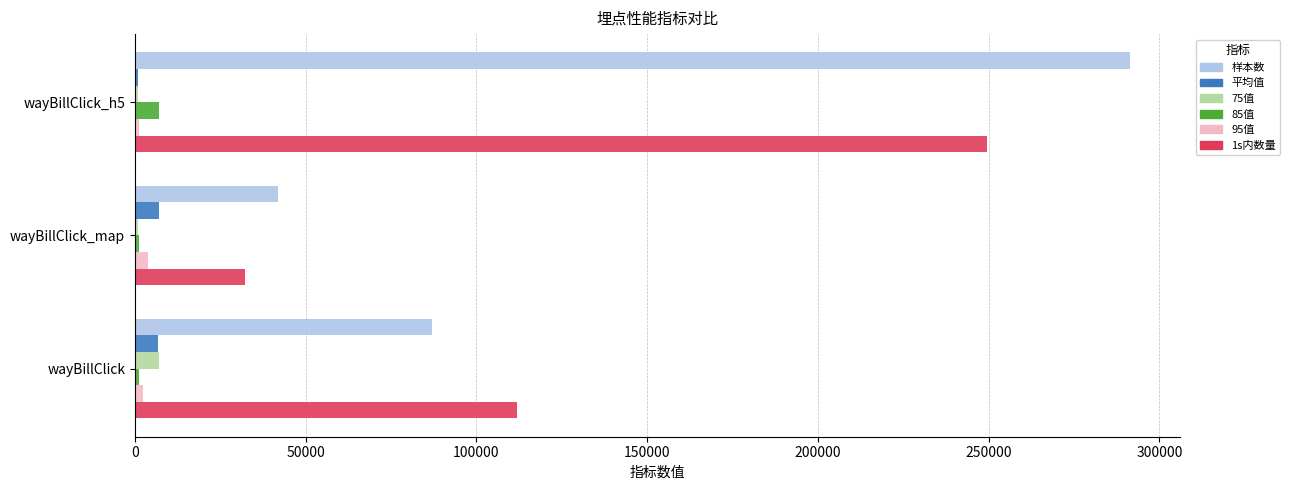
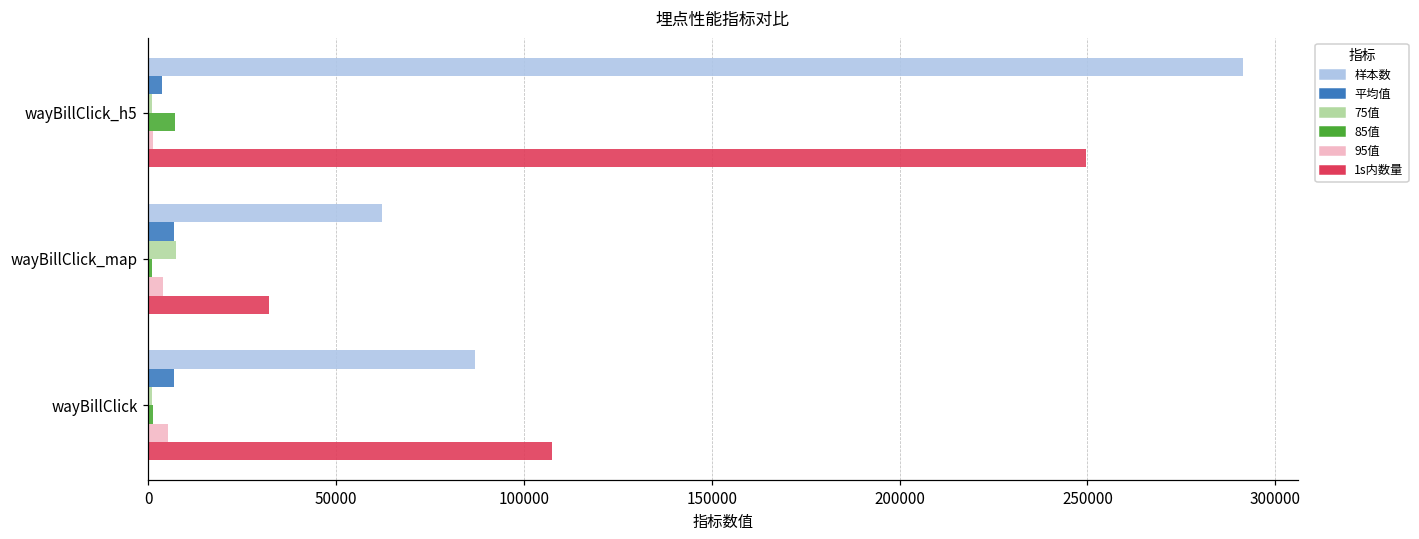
平均值, wayBillClick_h5: 1000 -> 4000
样本数, wayBillClick_map: 42000 -> 62000
75值, wayBillClick_map: 1000 -> 7000
75值, wayBillClick: 7000 -> 1000
95值, wayBillClick: 2000 -> 5000
1s内数量, wayBillClick: 112000 -> 107000
